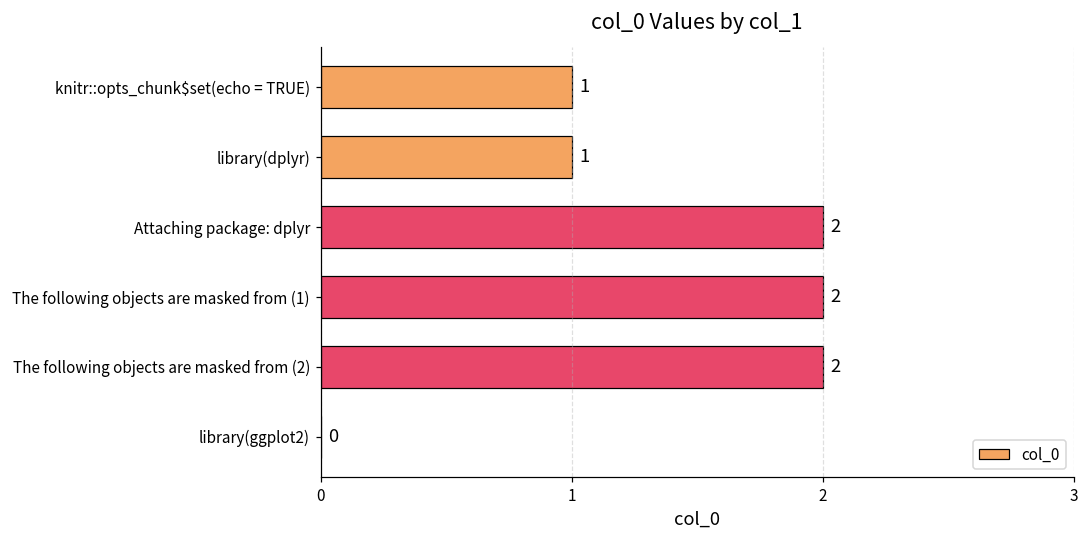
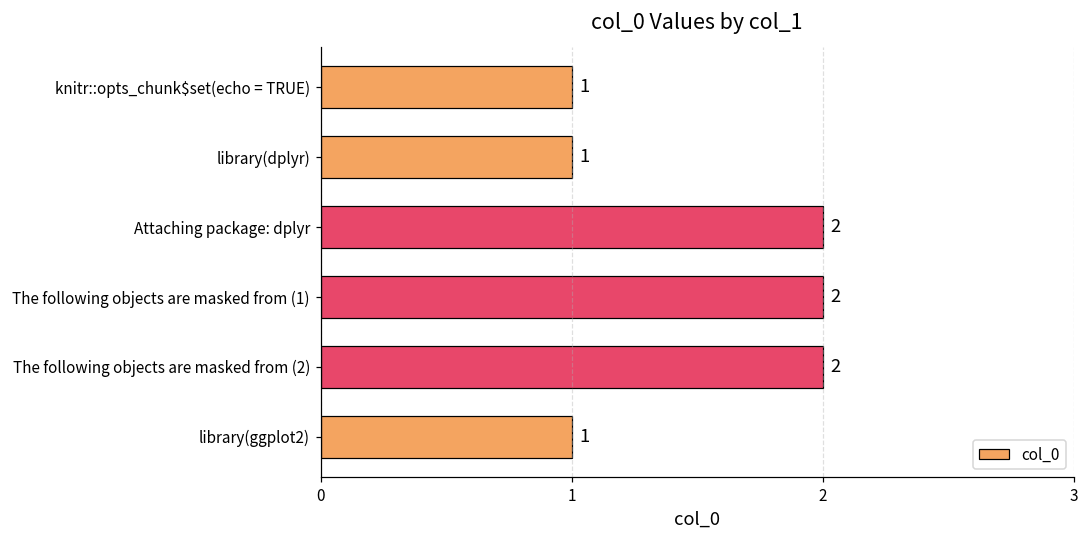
library(ggplot2): 0 -> 1
